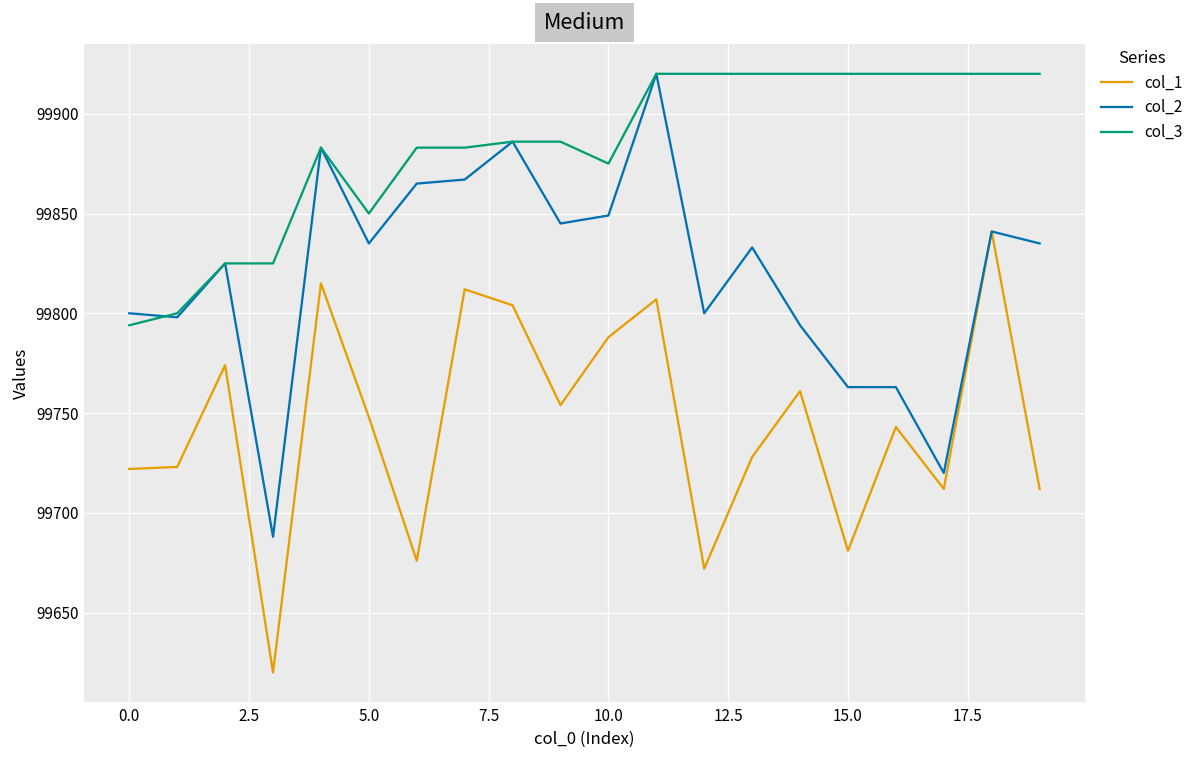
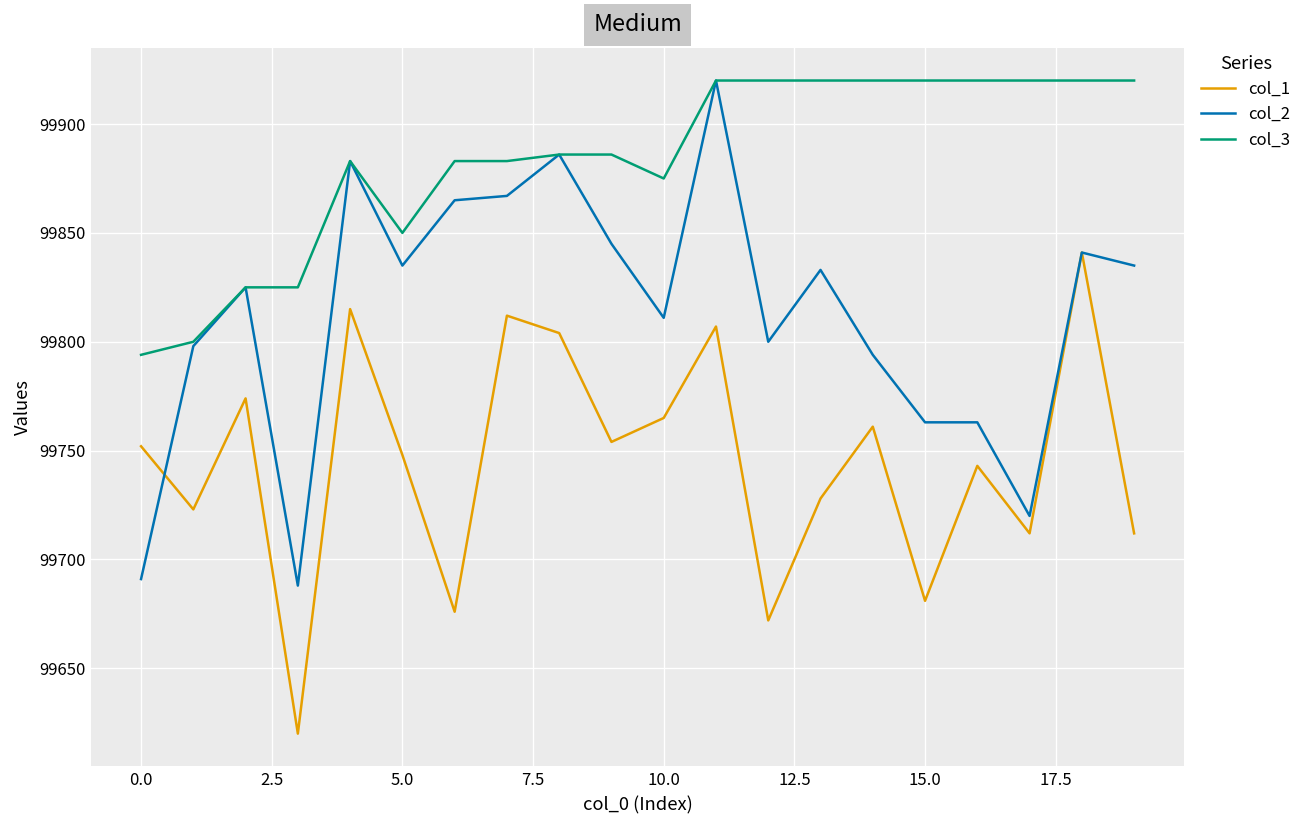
col_1, 0.0: 99722 -> 99752
col_2, 0.0: 99800 -> 99691
col_1, 10.0: 99788 -> 99765
col_2, 10.0: 99849 -> 99811
